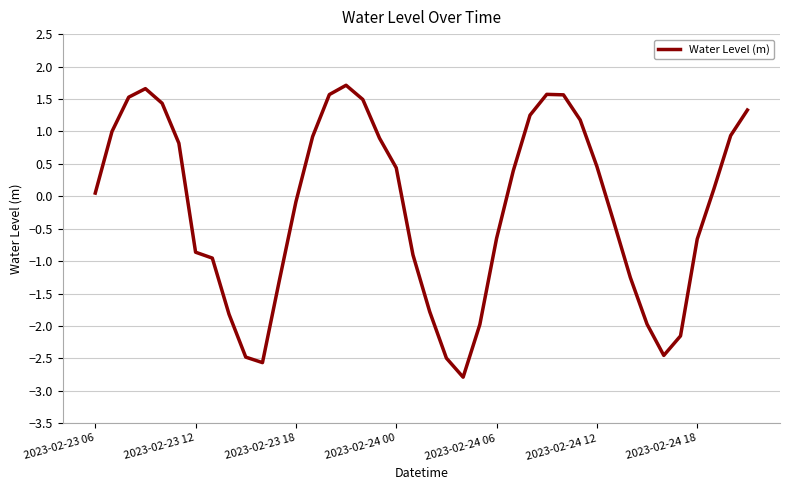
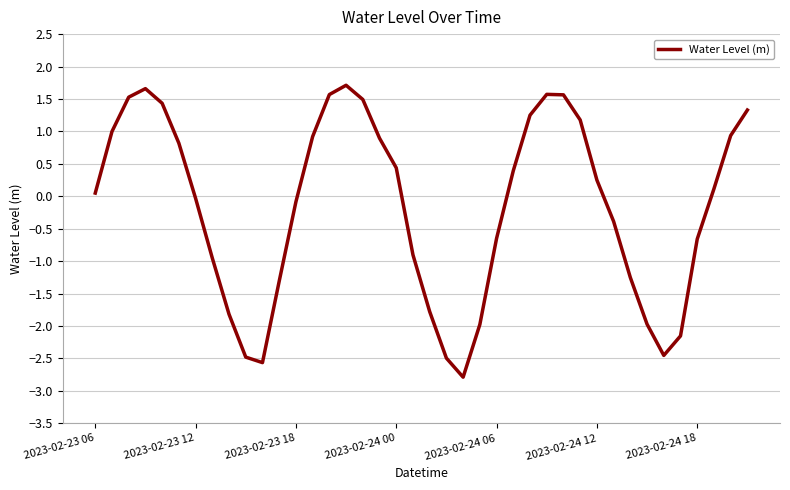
2023-02-23 12: -0.9 -> 0.0
2023-02-24 12: 0.5 -> 0.3
